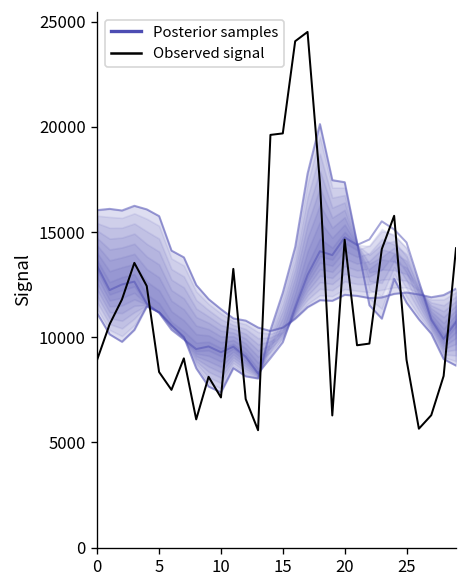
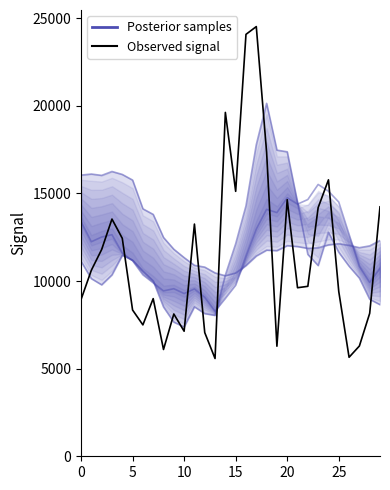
Observed signal, 15: 19700 -> 15100
Observed signal, 25: 8900 -> 9400
